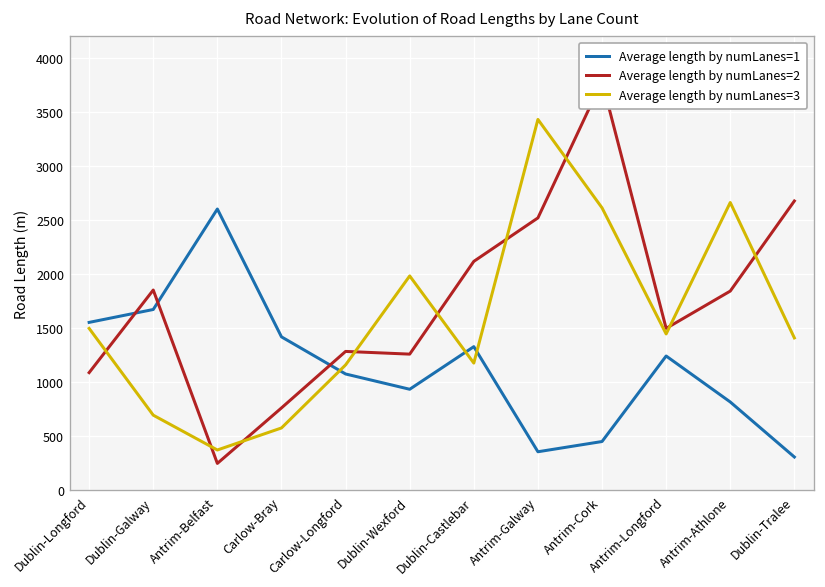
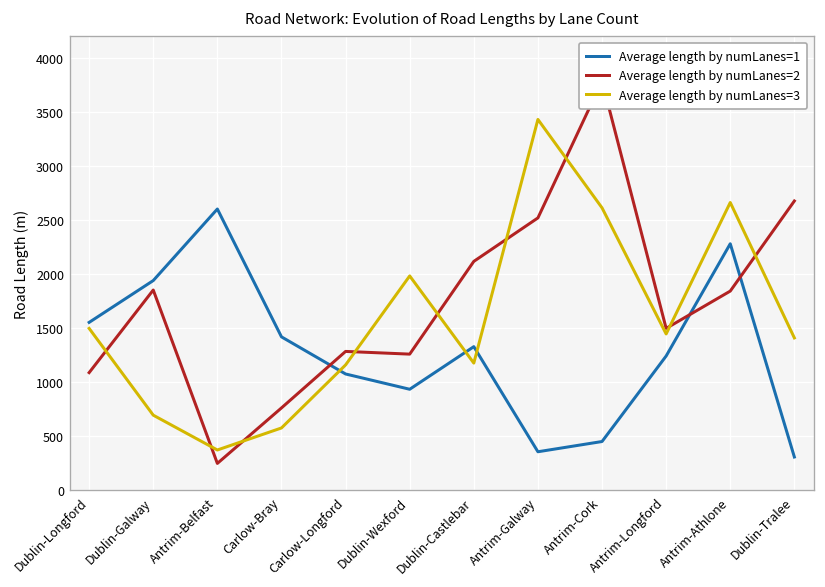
Average length by numLanes=1, Dublin-Galway: 1700 -> 1900
Average length by numLanes=1, Antrim-Athlone: 800 -> 2300
